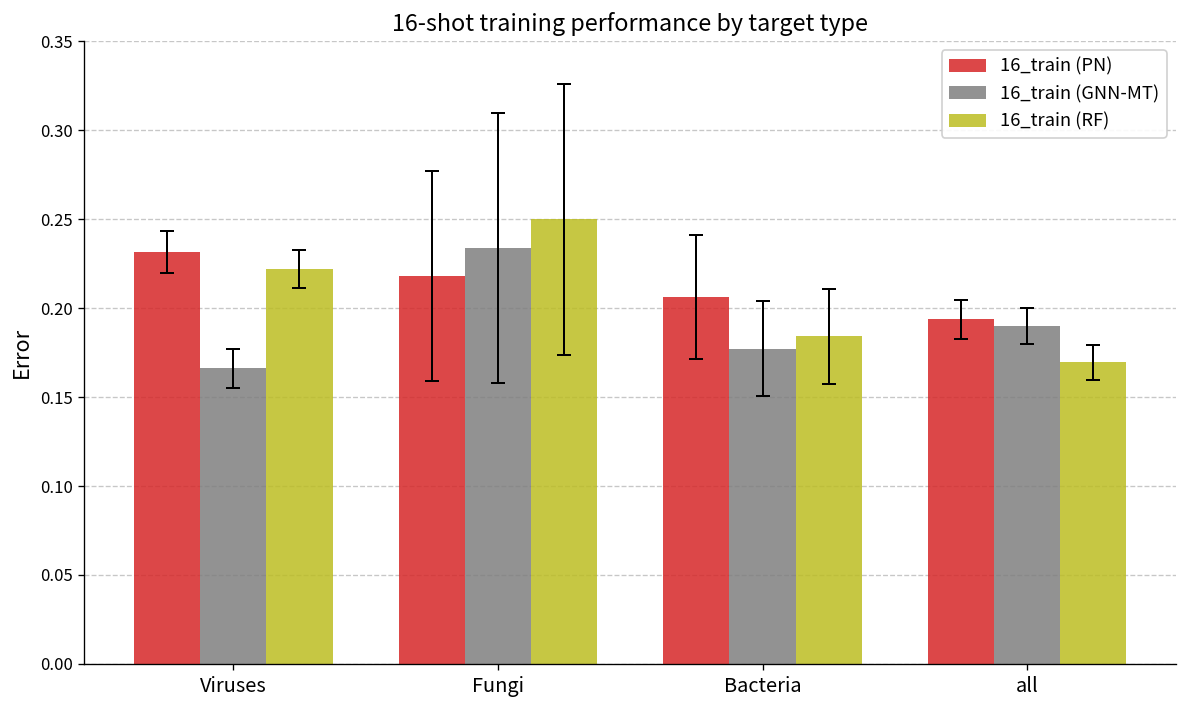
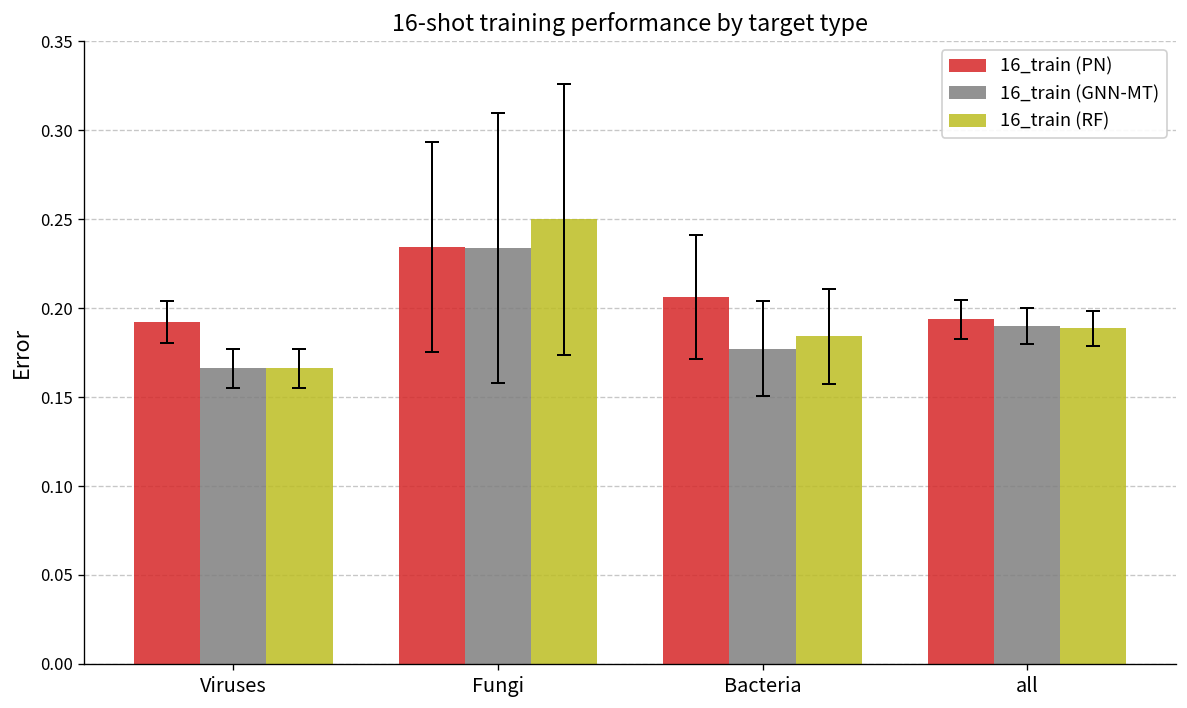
16_train (PN), Viruses: 0.231 -> 0.192
16_train (RF), Viruses: 0.222 -> 0.166
16_train (PN), Fungi: 0.218 -> 0.234
16_train (RF), all: 0.169 -> 0.189
